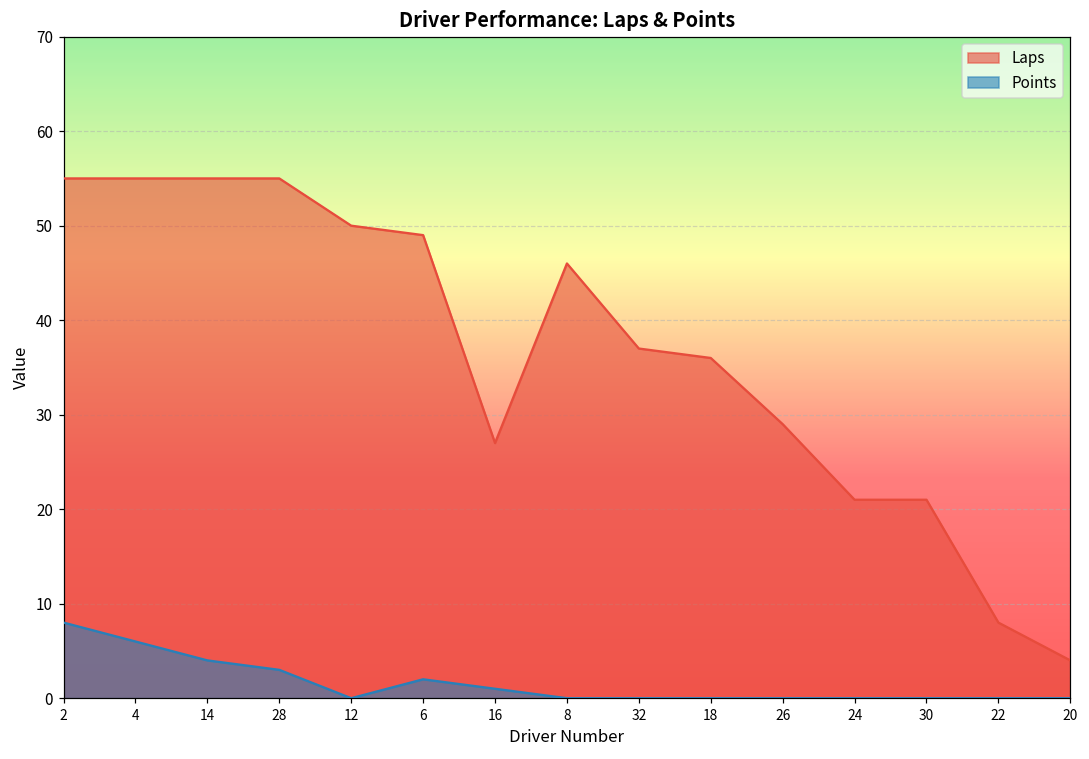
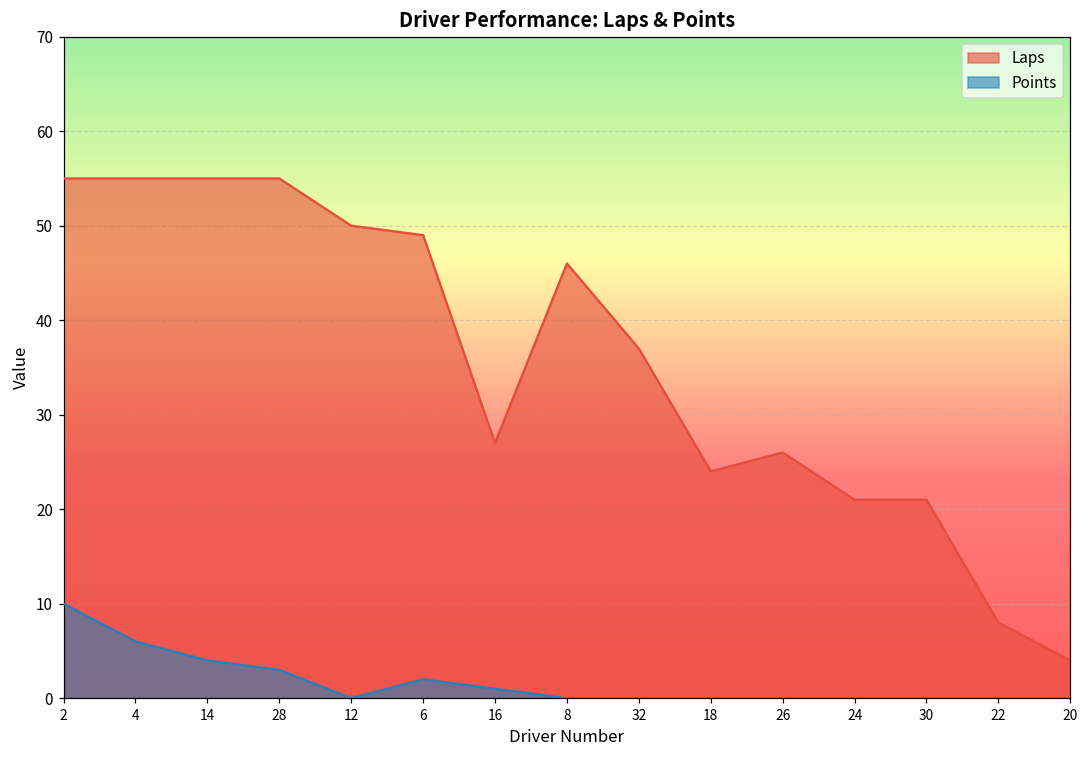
Points, 2: 8 -> 10
Laps, 18: 36 -> 24
Laps, 26: 29 -> 26
